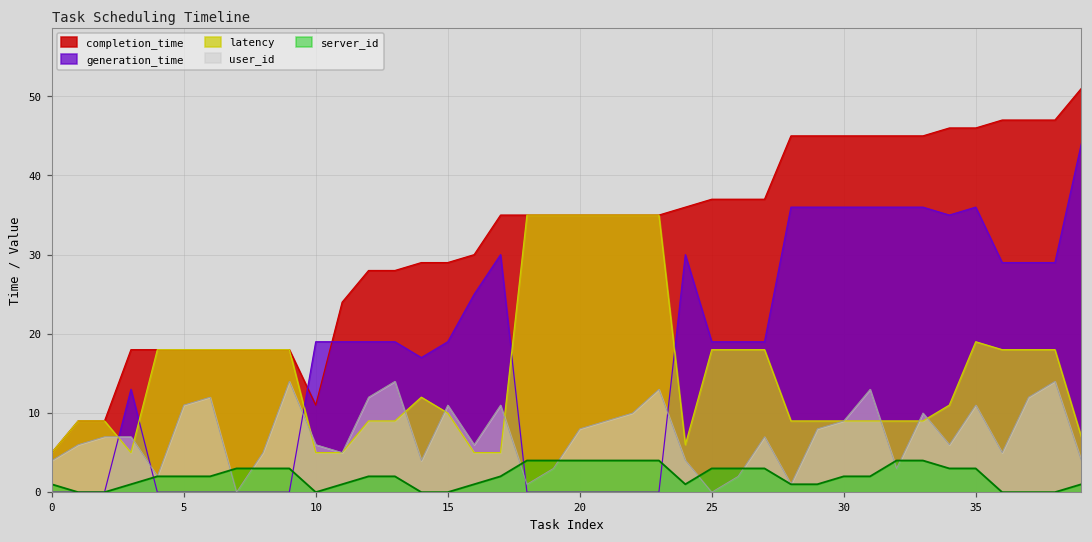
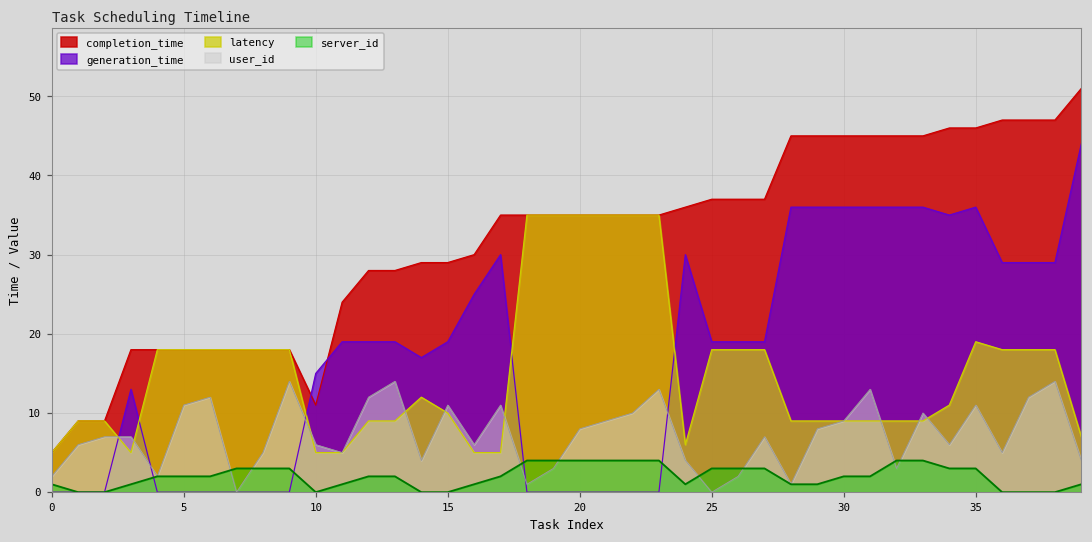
user_id, 0: 4 -> 2
generation_time, 10: 19 -> 15
